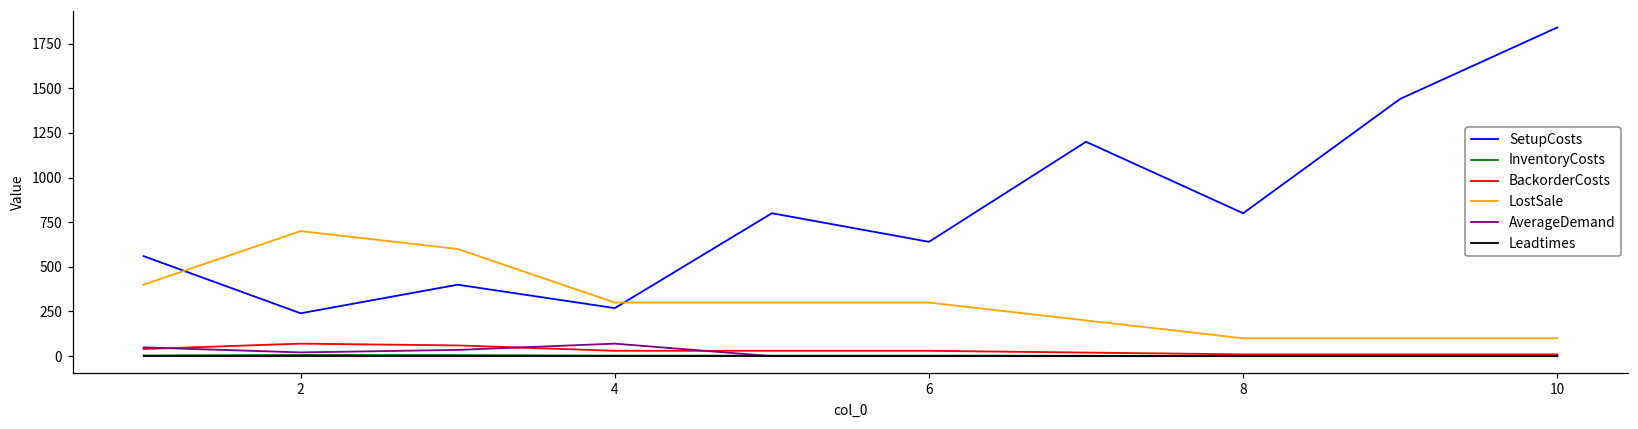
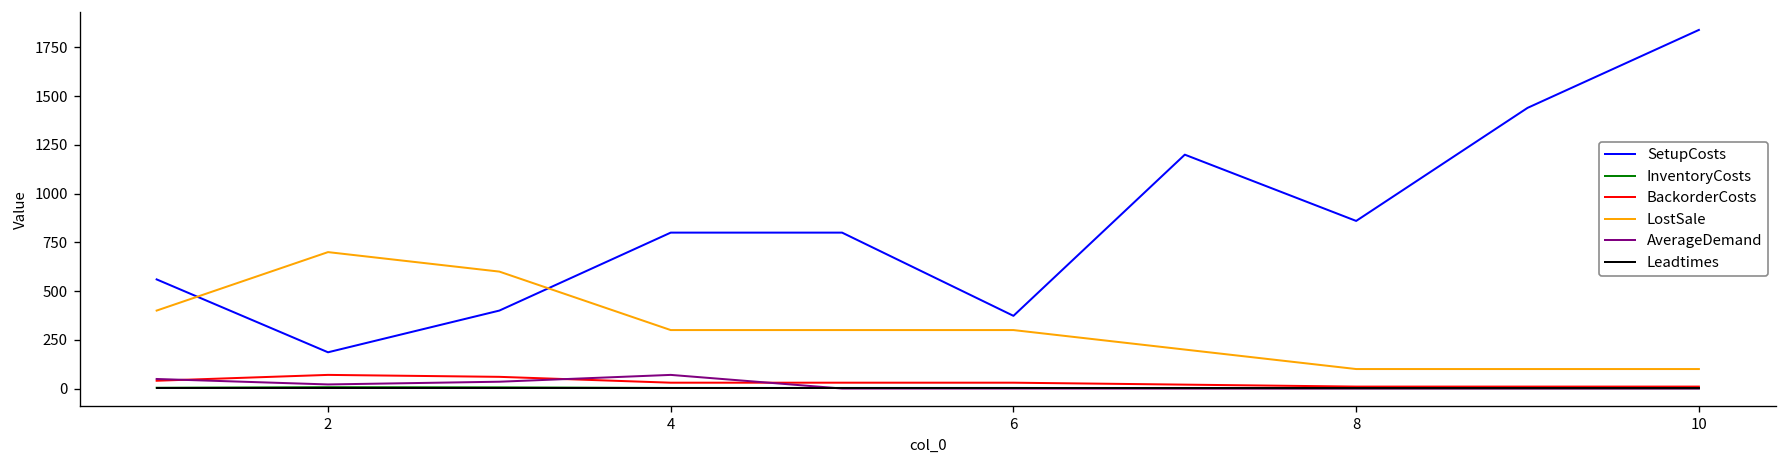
SetupCosts, 2: 240 -> 190
SetupCosts, 4: 270 -> 800
SetupCosts, 6: 640 -> 370
SetupCosts, 8: 800 -> 860
